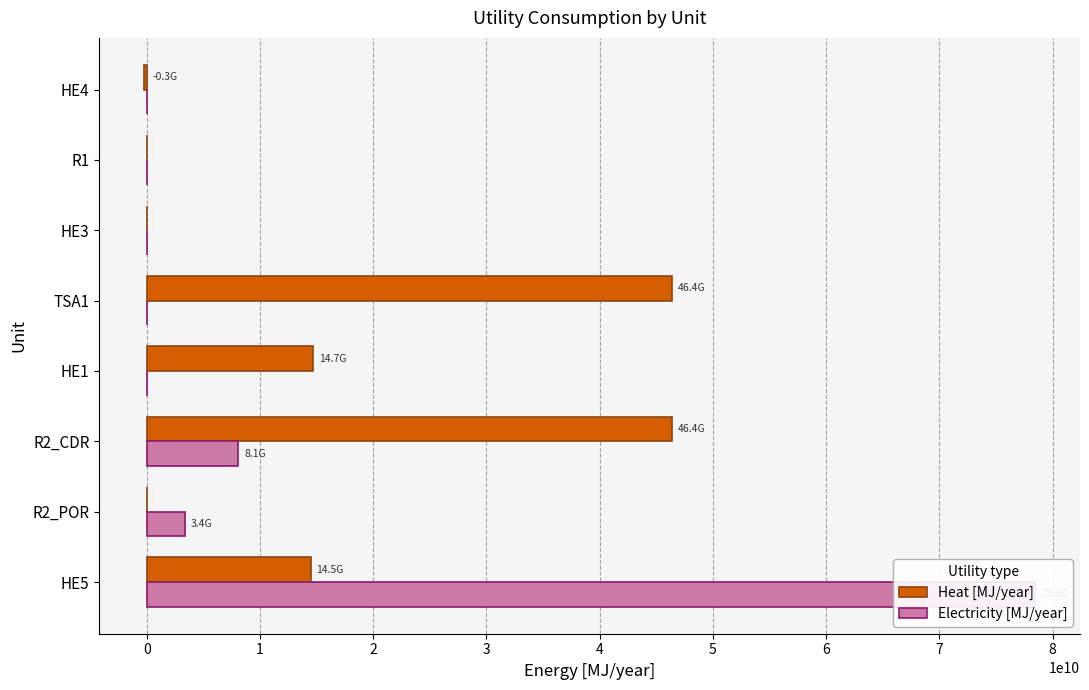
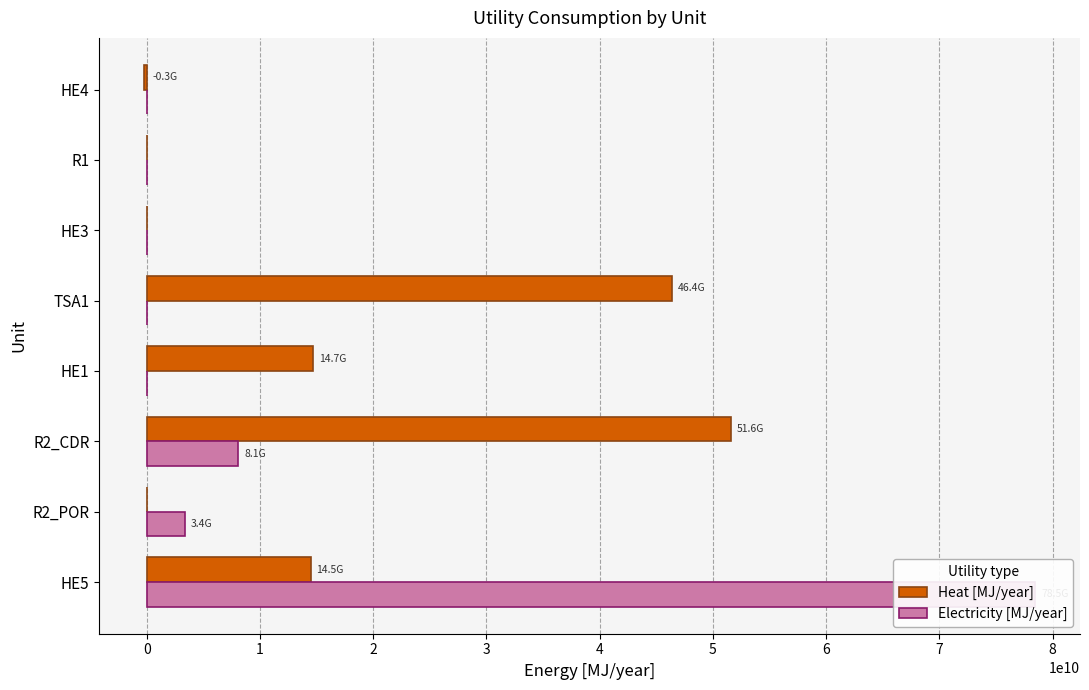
Heat [MJ/year], R2_CDR: 46.4G -> 51.6G
